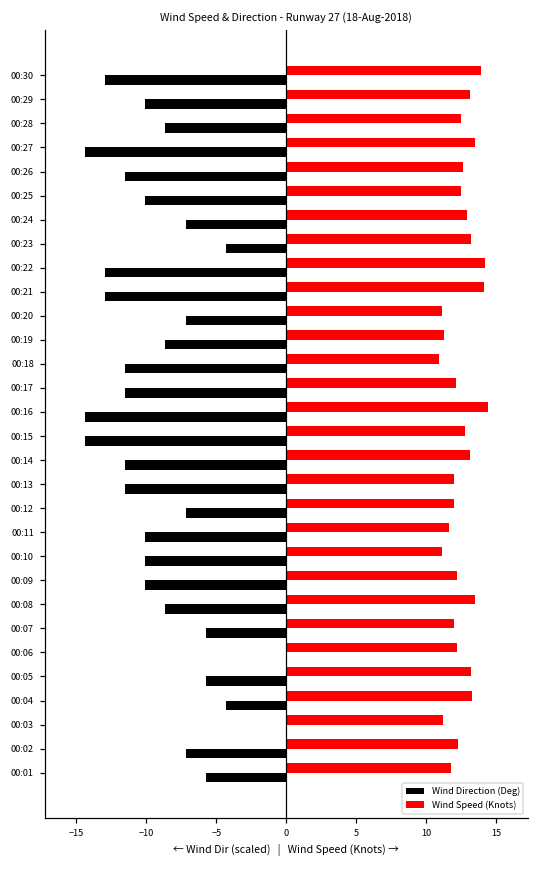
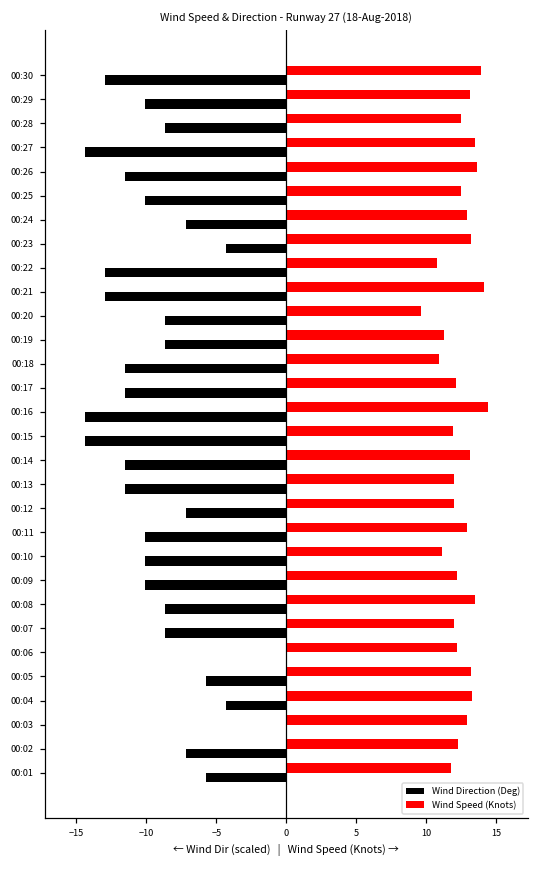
Wind Speed (Knots), 00:26: 12.6 -> 13.6
Wind Speed (Knots), 00:22: 14.2 -> 10.8
Wind Speed (Knots), 00:20: 11.1 -> 9.6
Wind Direction (Deg), 00:20: -7.2 -> -8.6
Wind Speed (Knots), 00:15: 12.8 -> 11.9
Wind Speed (Knots), 00:11: 11.6 -> 12.9
Wind Direction (Deg), 00:07: -5.8 -> -8.6
Wind Speed (Knots), 00:03: 11.2 -> 12.9
